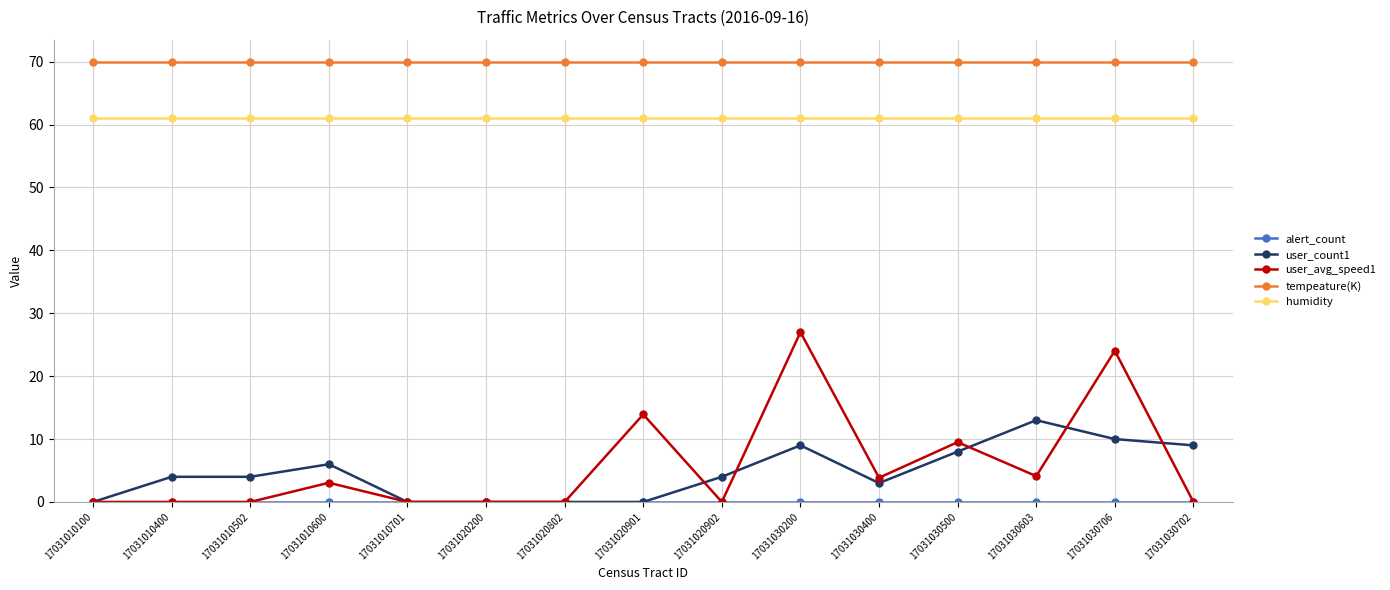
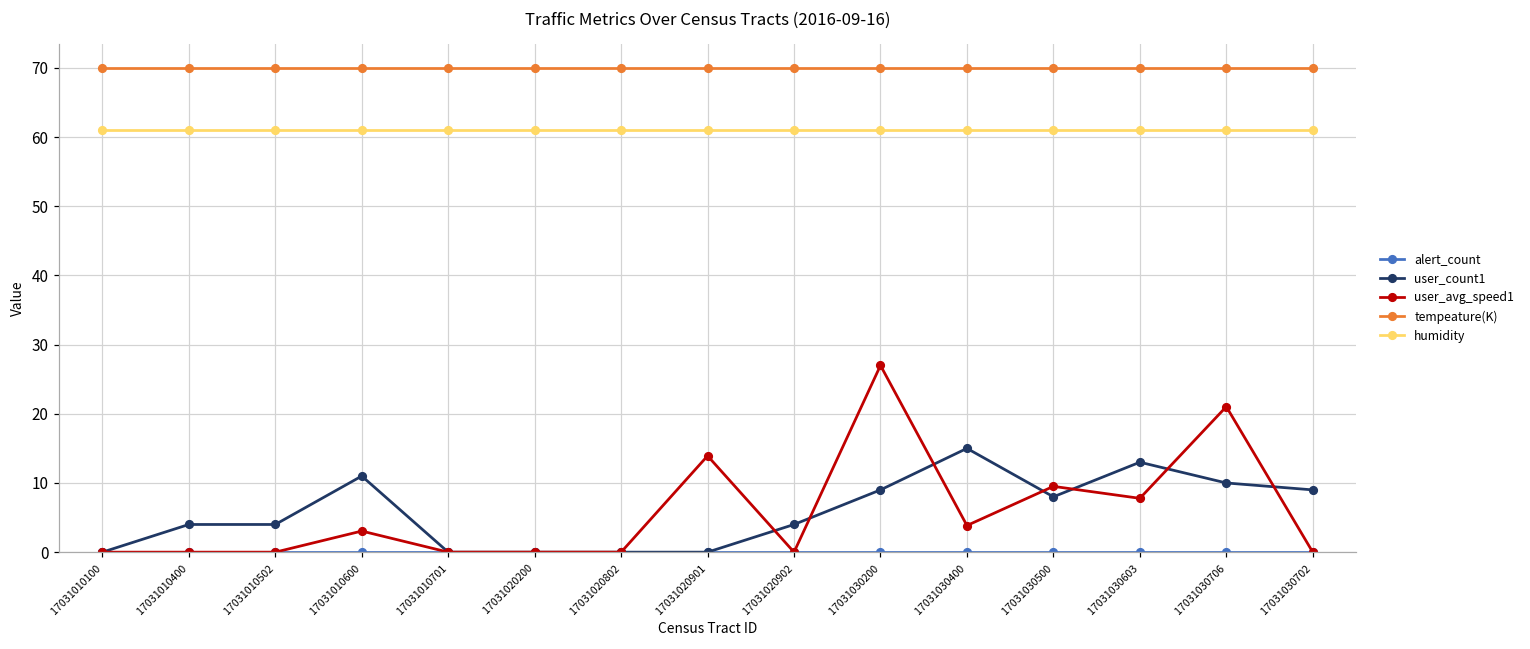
user_count1, 17031010600: 6 -> 11
user_count1, 17031030400: 3 -> 15
user_avg_speed1, 17031030603: 4 -> 8
user_avg_speed1, 17031030706: 24 -> 21
